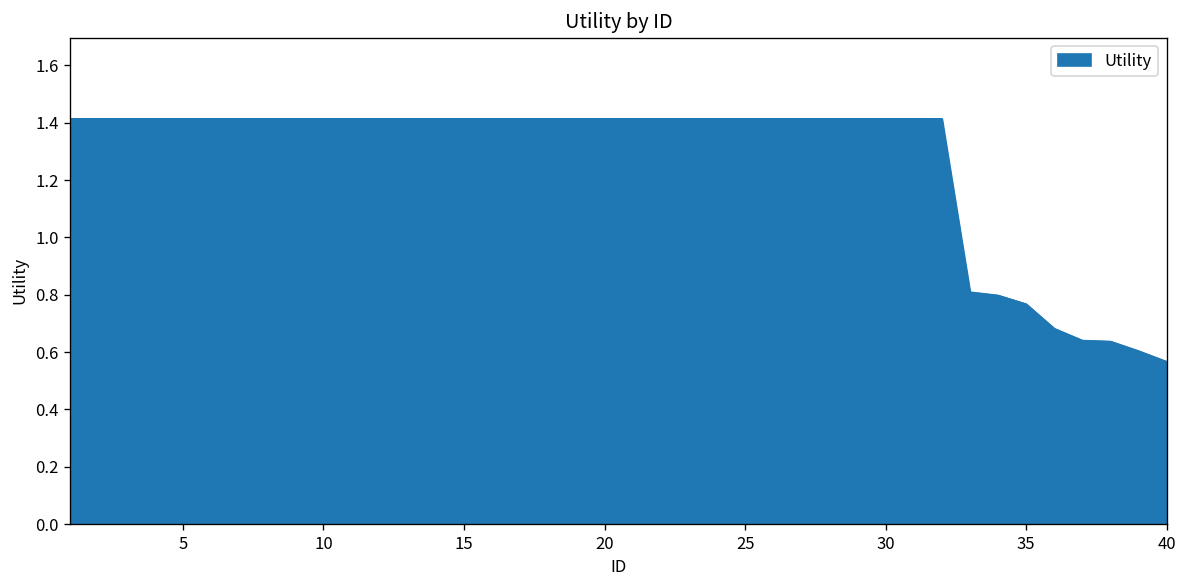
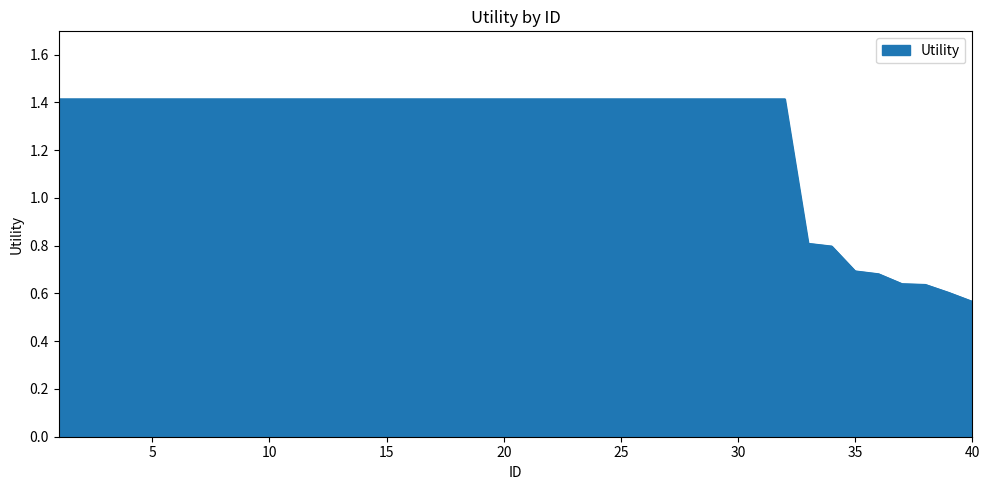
35: 0.77 -> 0.69
